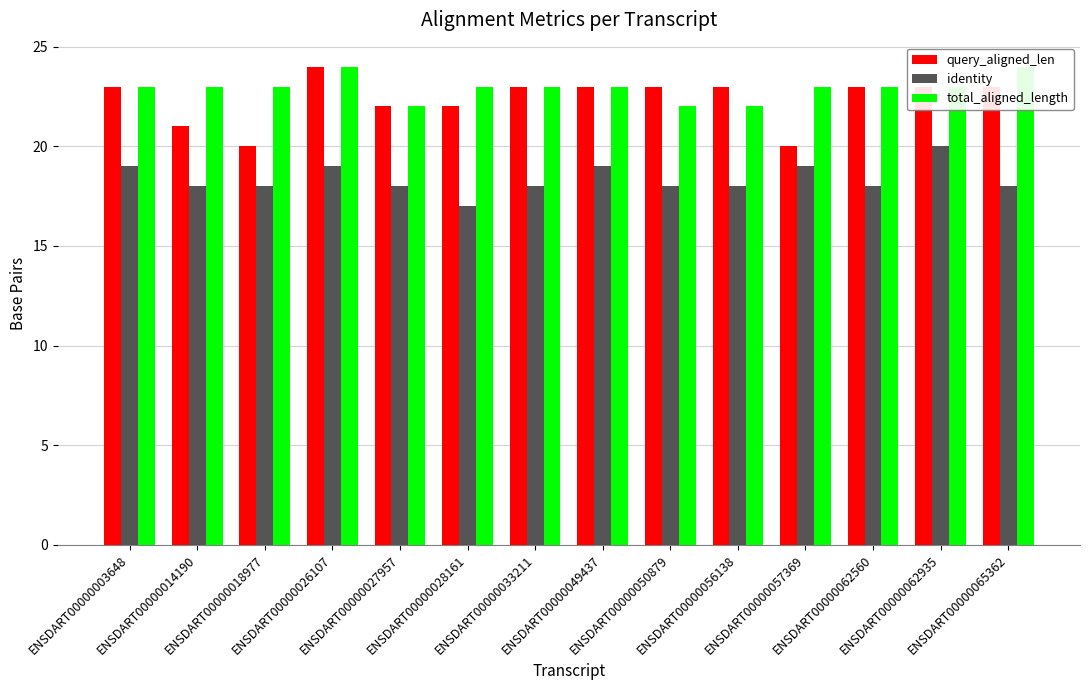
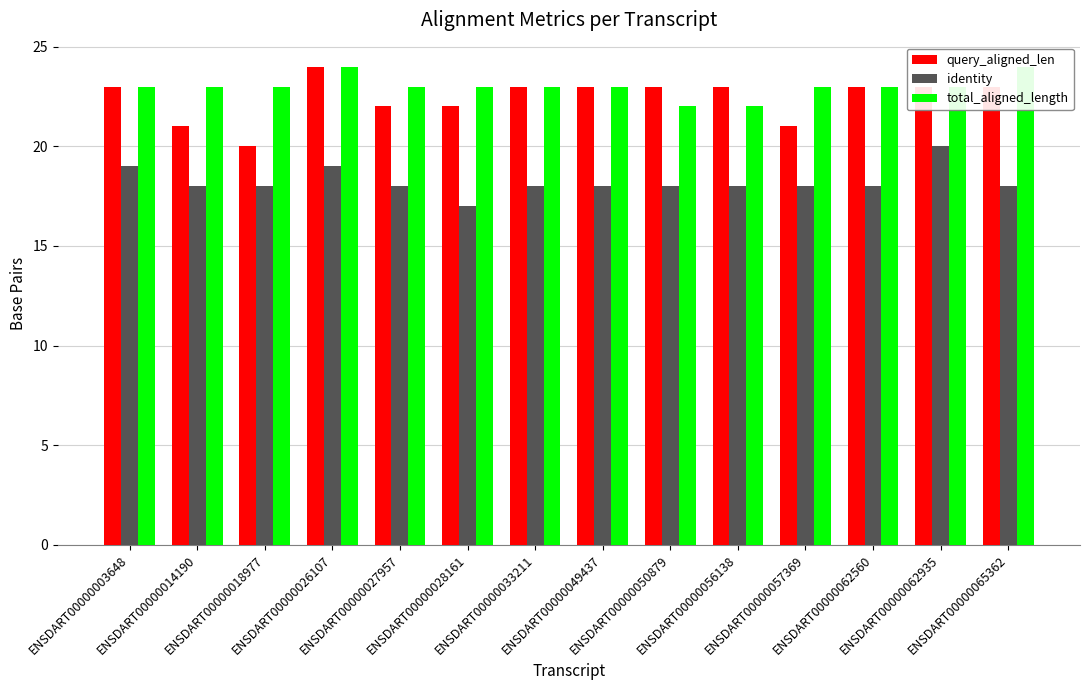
total_aligned_length, ENSDART00000027957: 22 -> 23
identity, ENSDART00000049437: 19 -> 18
query_aligned_len, ENSDART00000057369: 20 -> 21
identity, ENSDART00000057369: 19 -> 18
